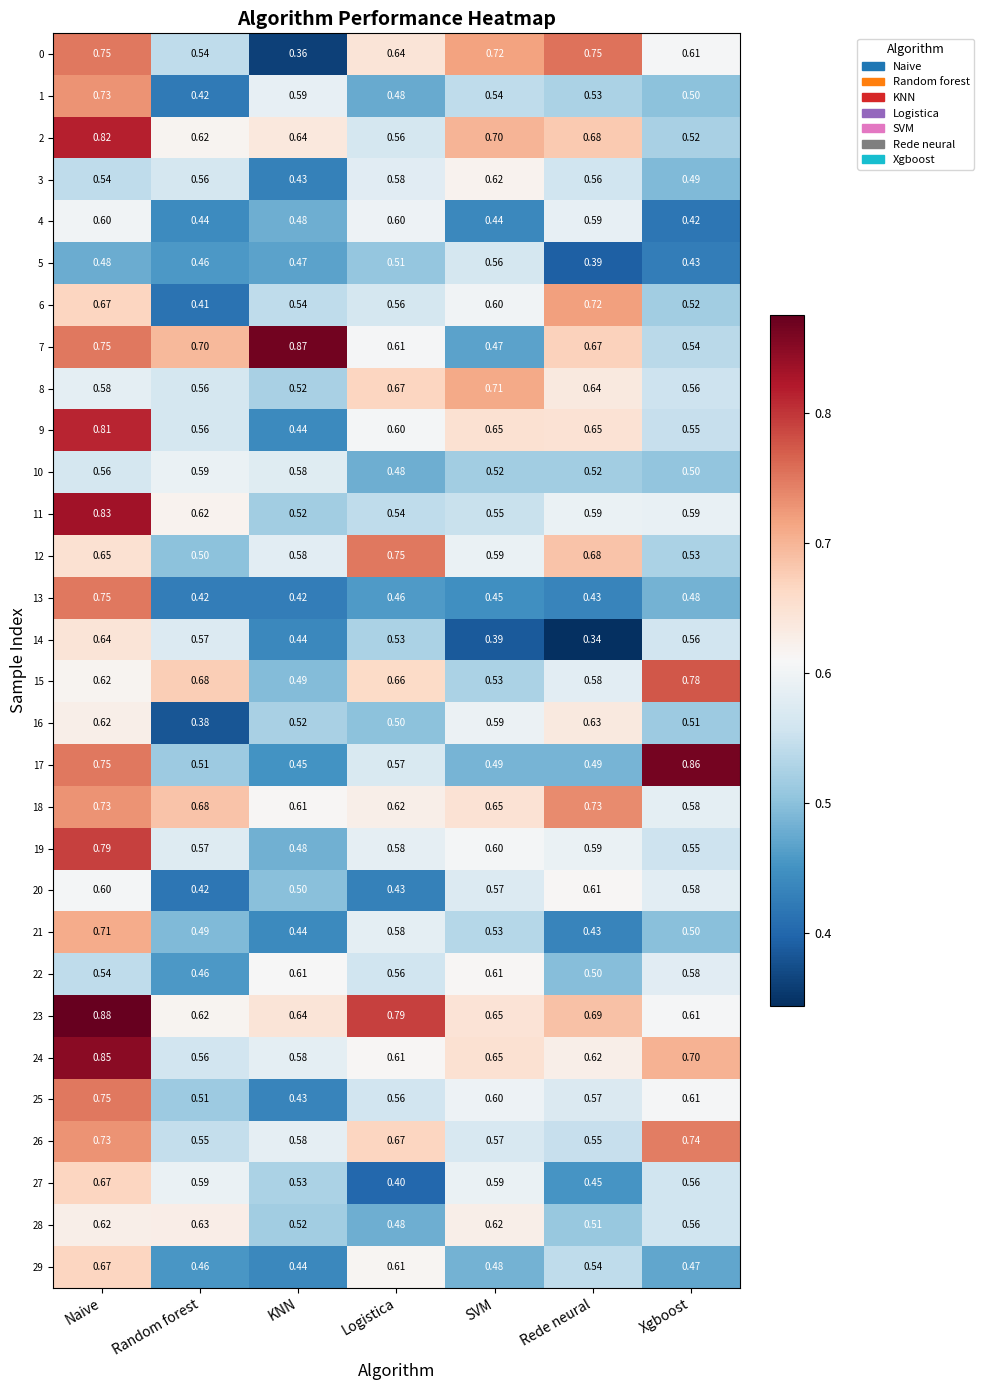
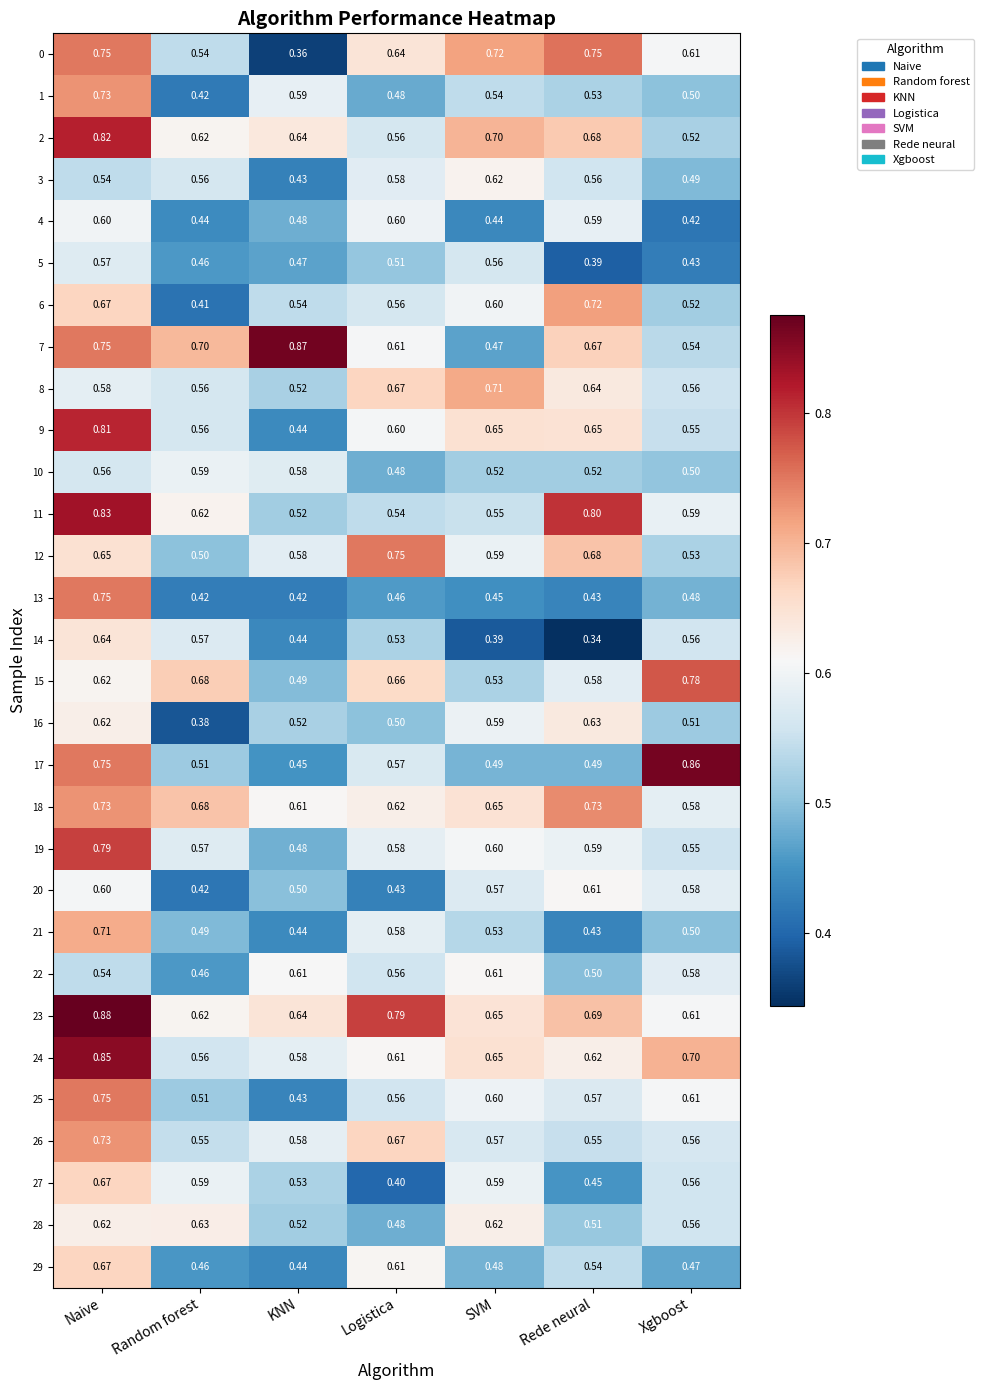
5, Naive: 0.48 -> 0.57
11, Rede neural: 0.59 -> 0.80
26, Xgboost: 0.74 -> 0.56
